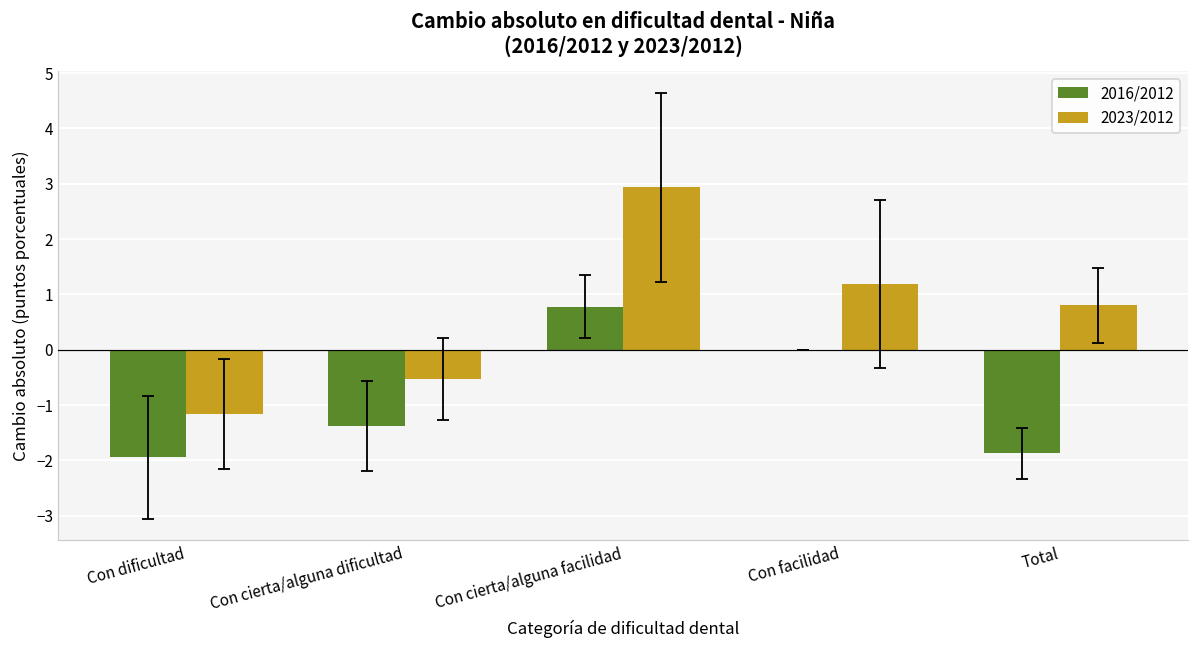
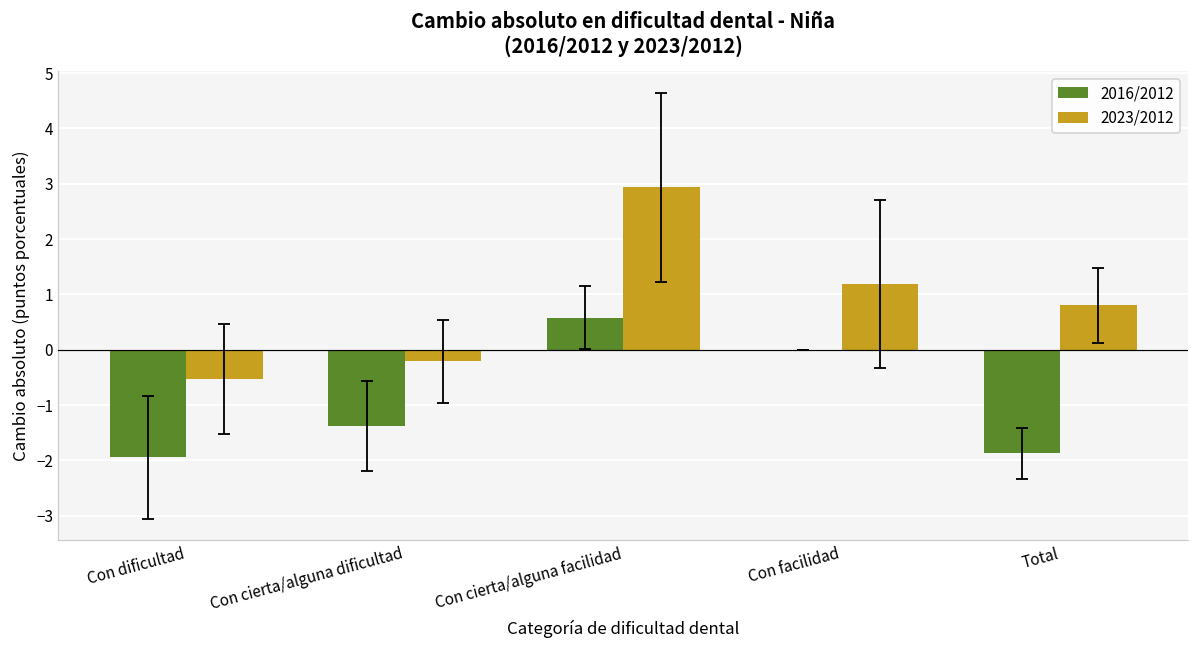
2023/2012, Con dificultad: -1.2 -> -0.5
2023/2012, Con cierta/alguna dificultad: -0.5 -> -0.2
2016/2012, Con cierta/alguna facilidad: 0.8 -> 0.6
